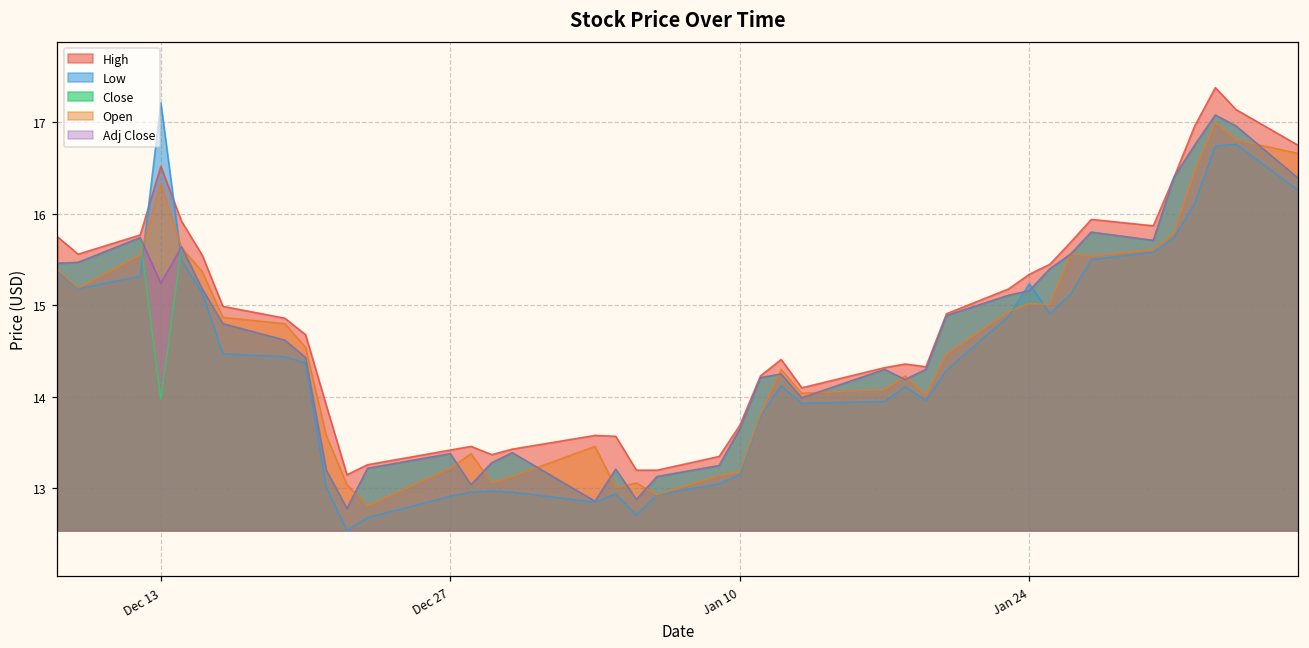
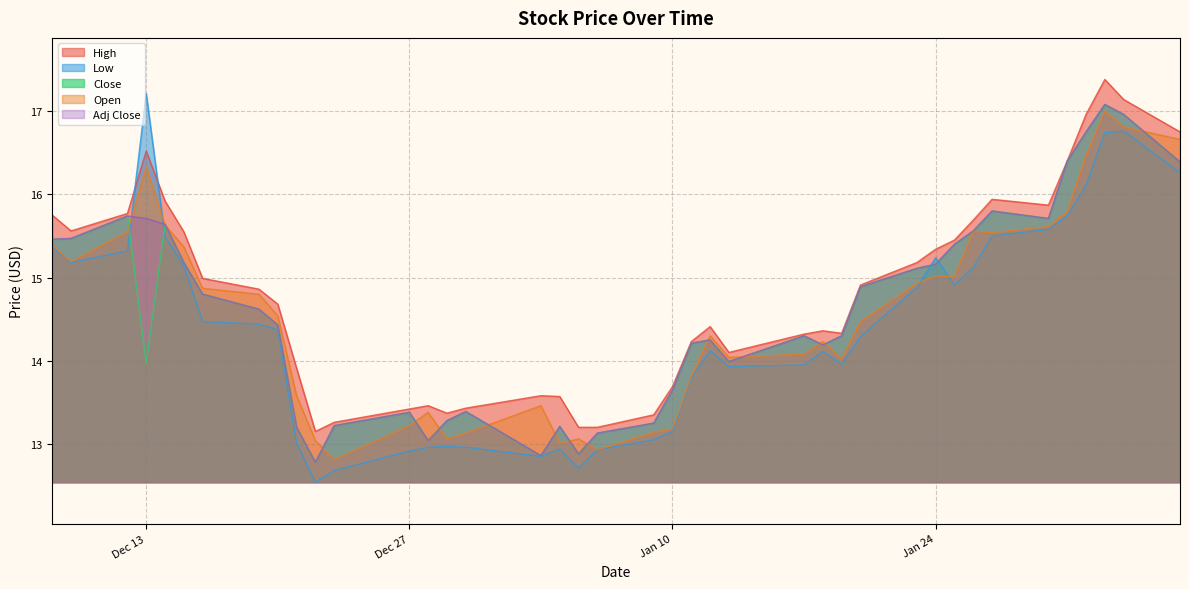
Adj Close, Dec 13: 15.2 -> 15.7
